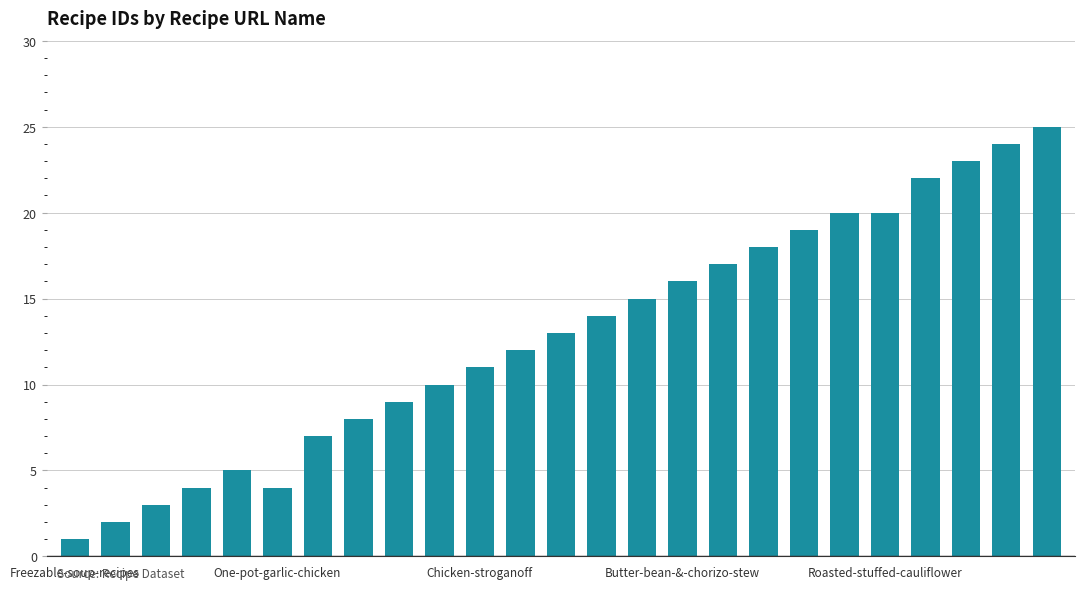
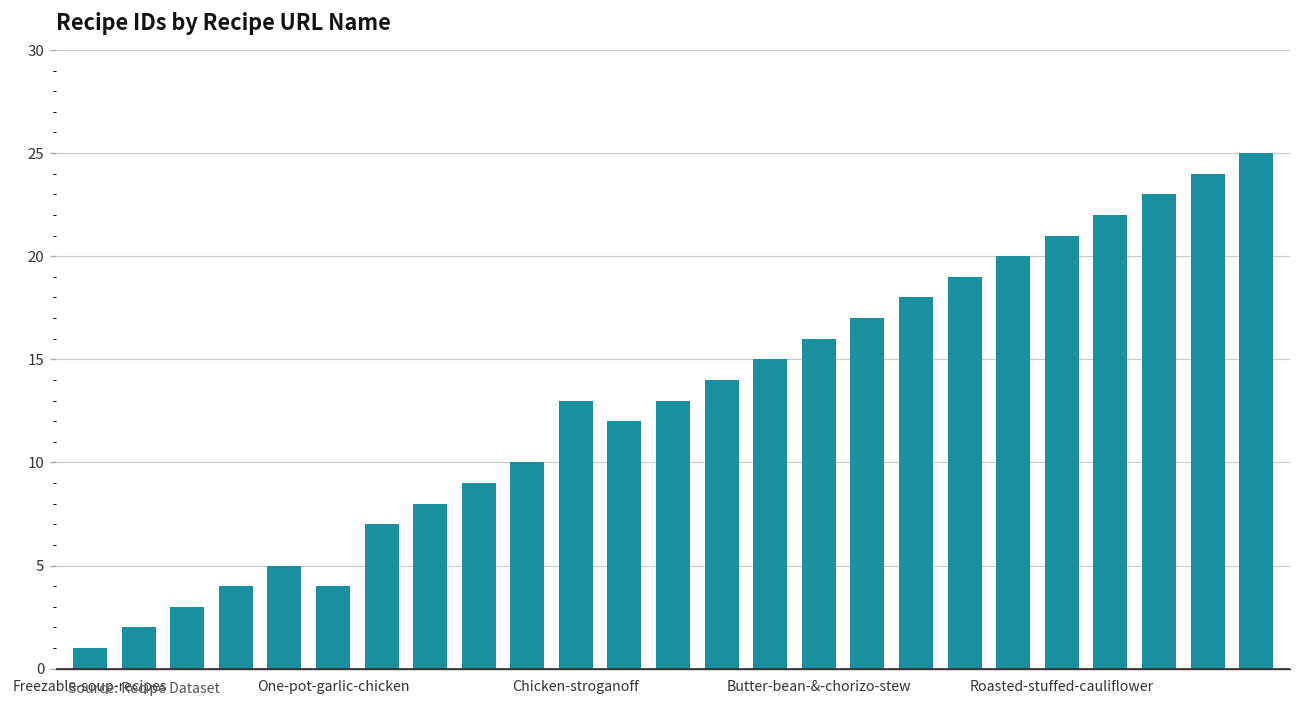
Chicken-stroganoff: 11 -> 13
Roasted-stuffed-cauliflower: 20 -> 21
